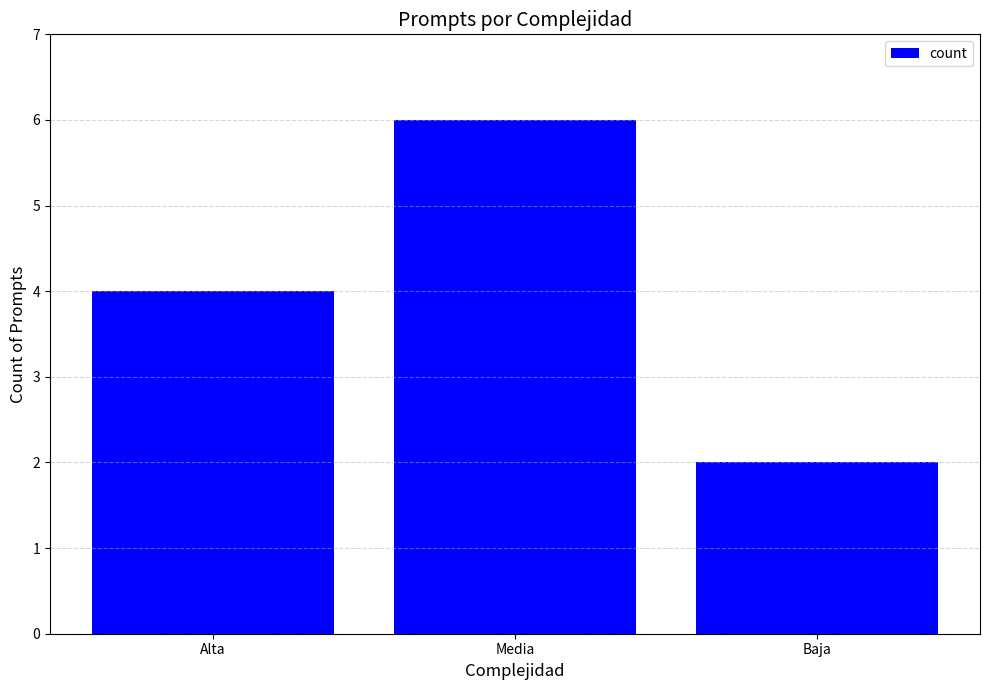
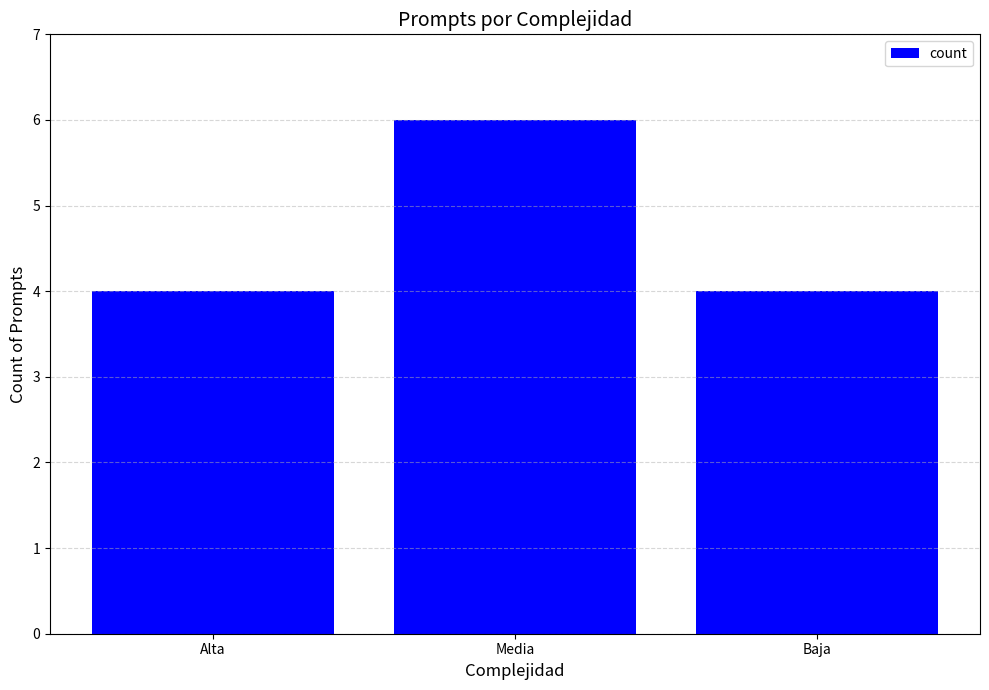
Baja: 2 -> 4
